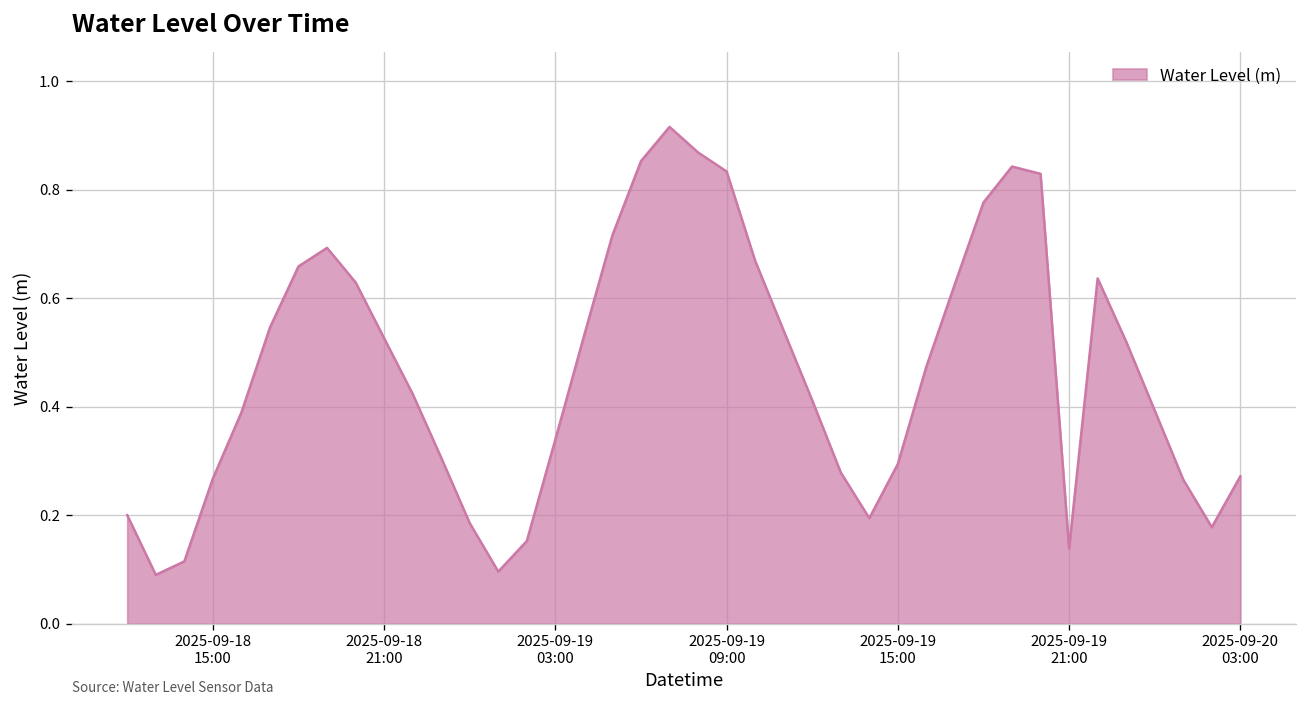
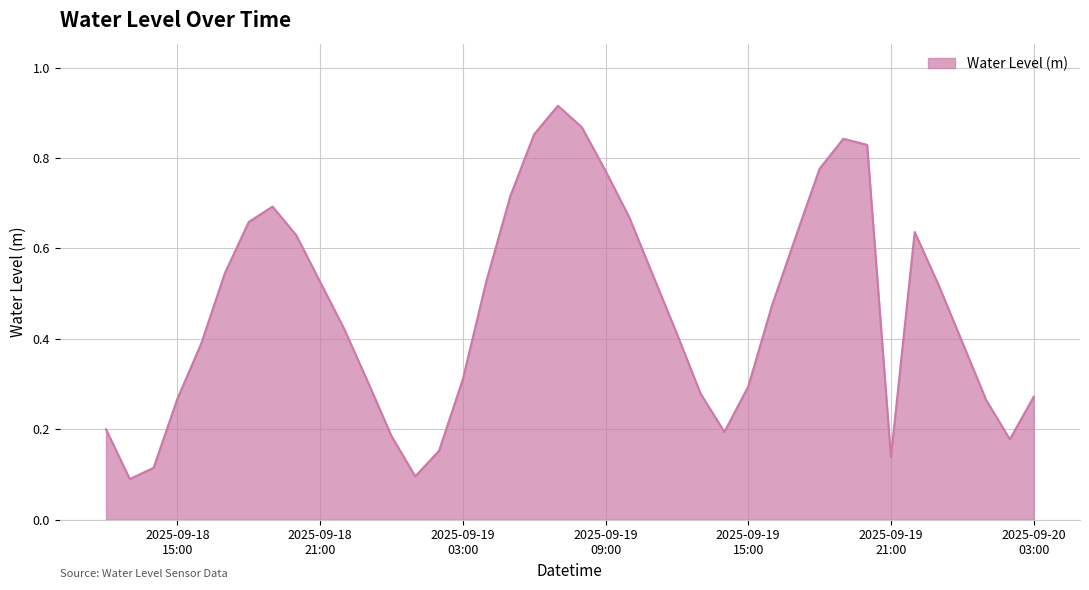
2025-09-19 03:00: 0.34 -> 0.31
2025-09-19 09:00: 0.83 -> 0.77
